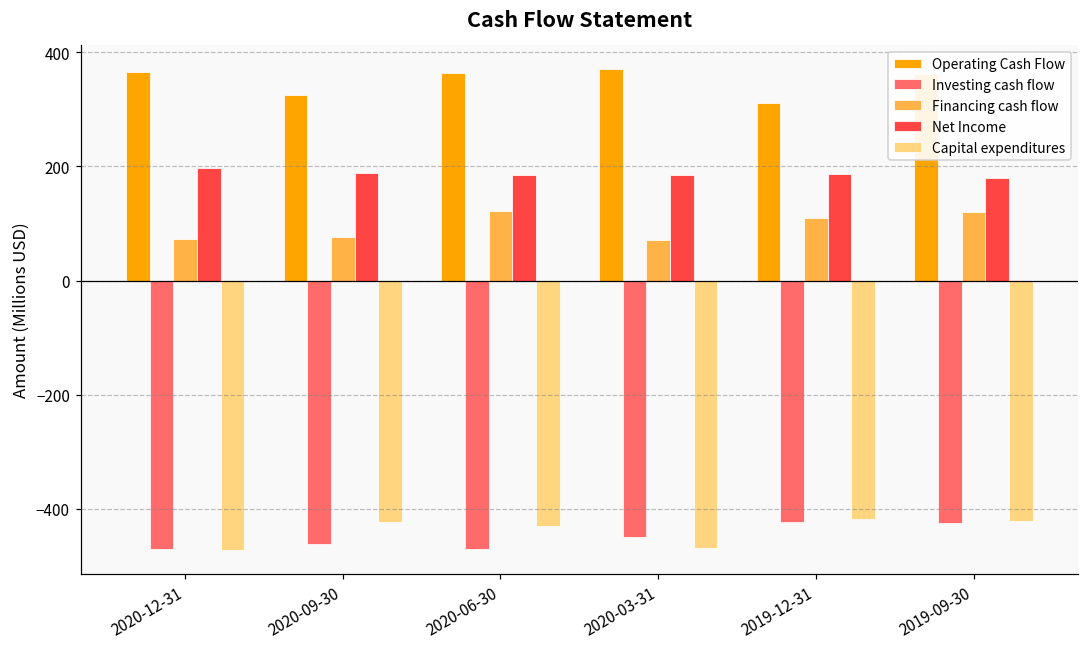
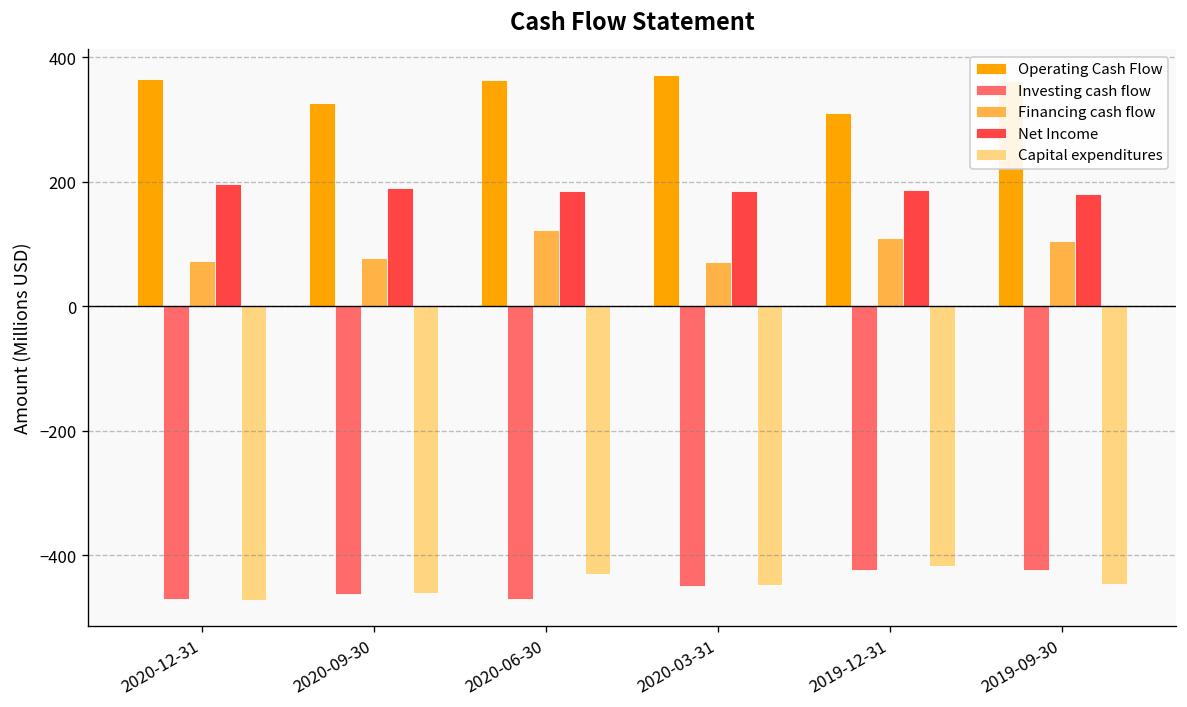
Capital expenditures, 2020-09-30: -420 -> -460
Capital expenditures, 2020-03-31: -470 -> -450
Financing cash flow, 2019-09-30: 120 -> 100
Capital expenditures, 2019-09-30: -420 -> -450
